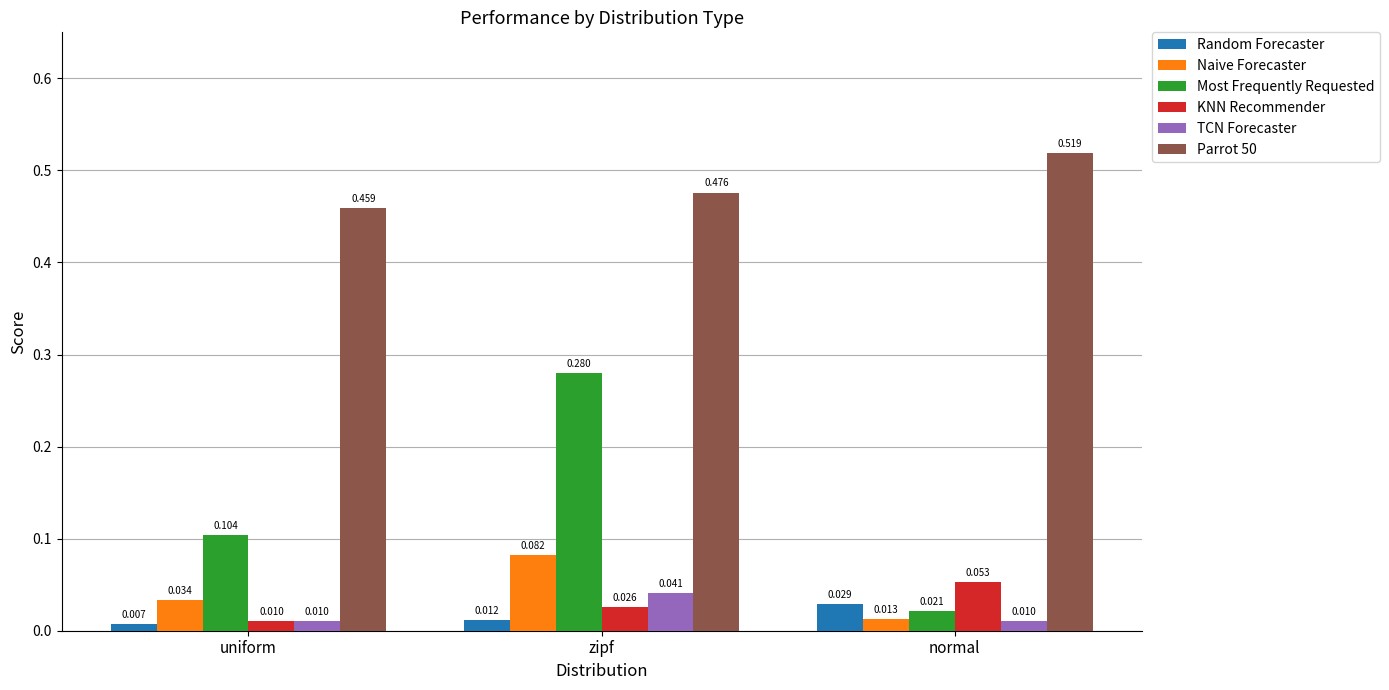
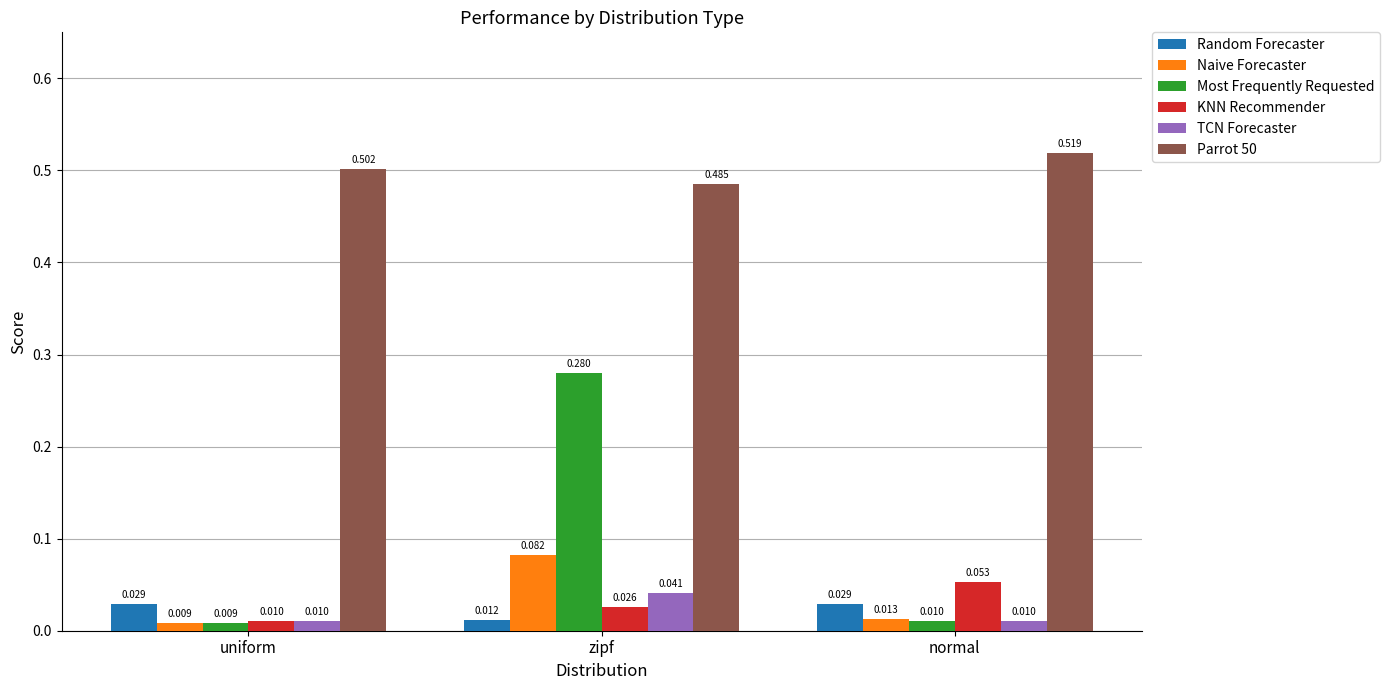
Random Forecaster, uniform: 0.007 -> 0.029
Naive Forecaster, uniform: 0.034 -> 0.009
Most Frequently Requested, uniform: 0.104 -> 0.009
Parrot 50, uniform: 0.459 -> 0.502
Parrot 50, zipf: 0.476 -> 0.485
Most Frequently Requested, normal: 0.021 -> 0.010
